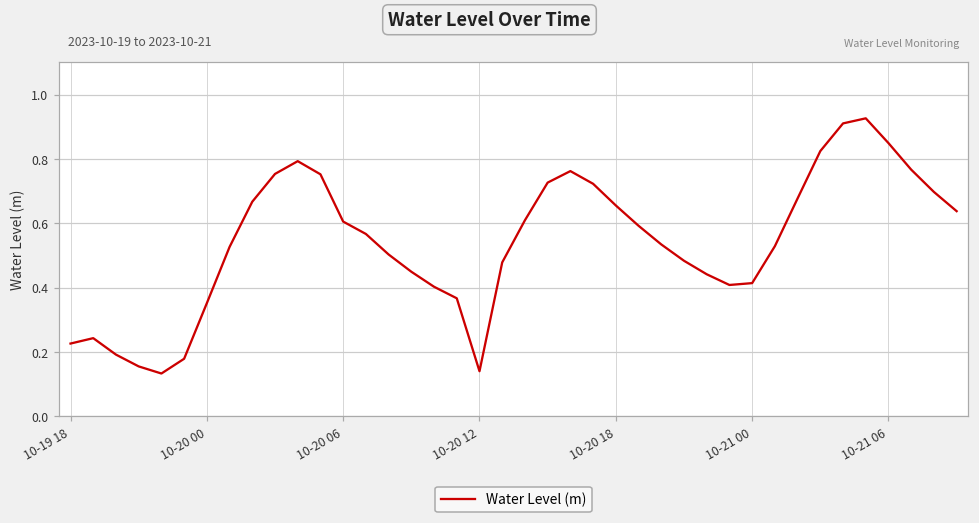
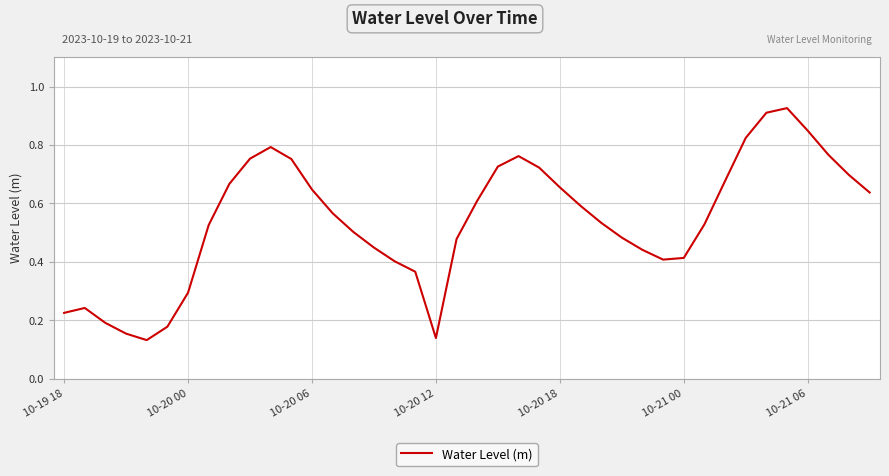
10-20 00: 0.35 -> 0.29
10-20 06: 0.61 -> 0.65
